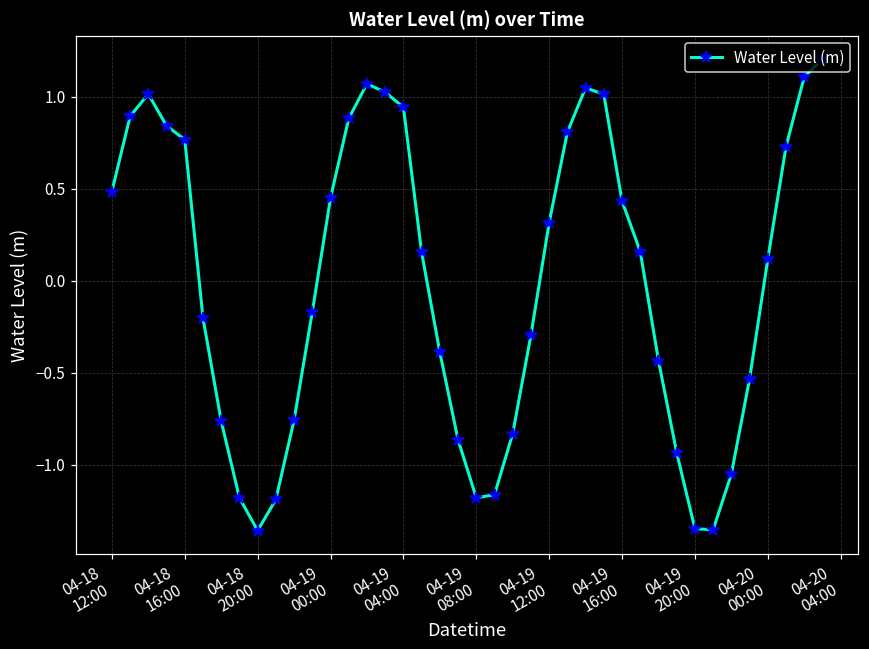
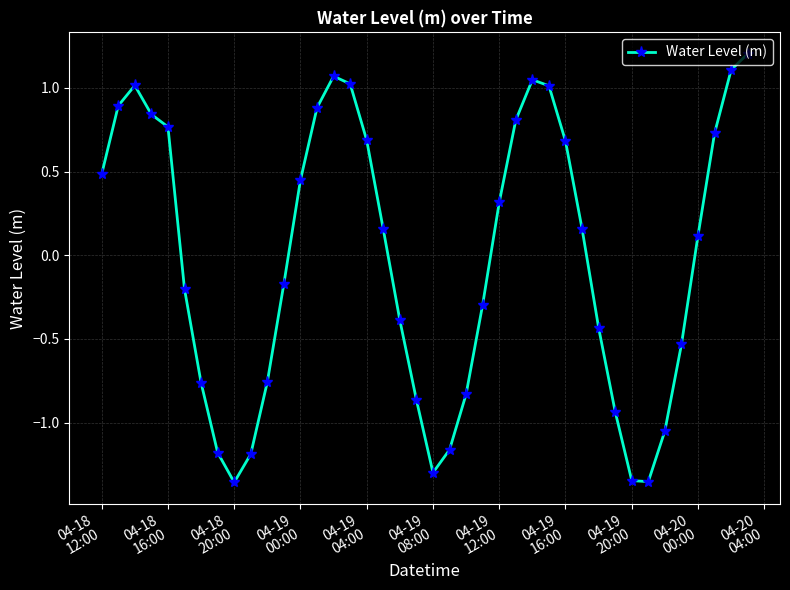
04-19 04:00: 0.94 -> 0.69
04-19 08:00: -1.18 -> -1.30
04-19 16:00: 0.43 -> 0.68
